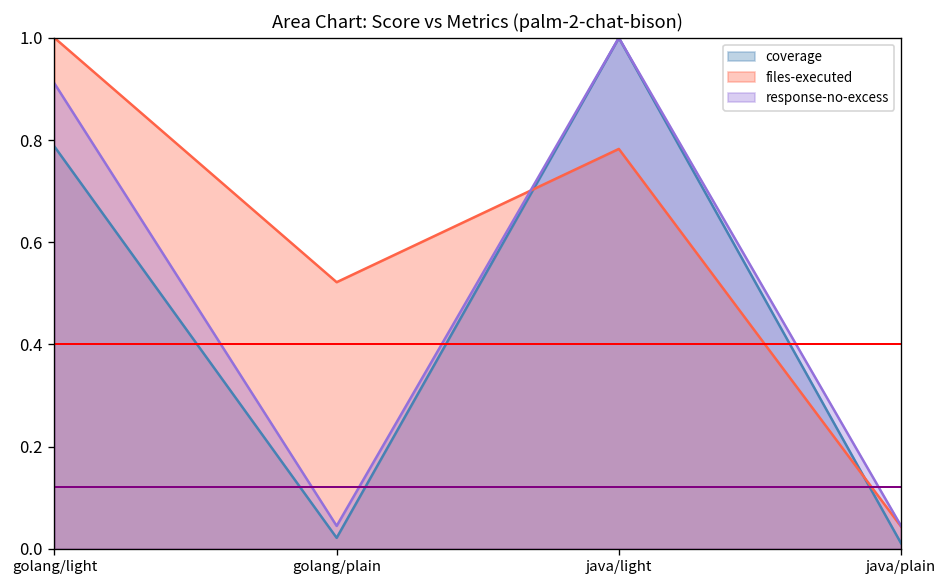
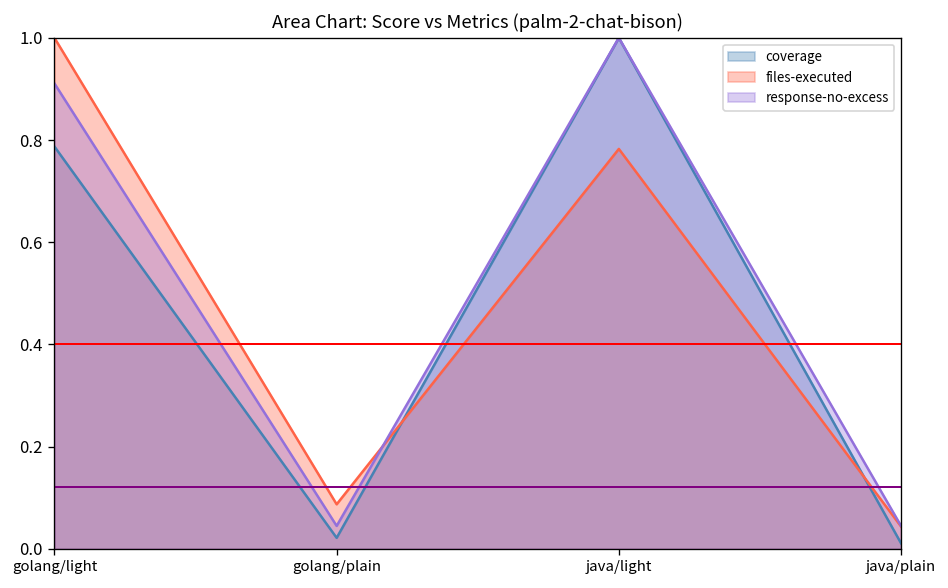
files-executed, golang/plain: 0.52 -> 0.09
